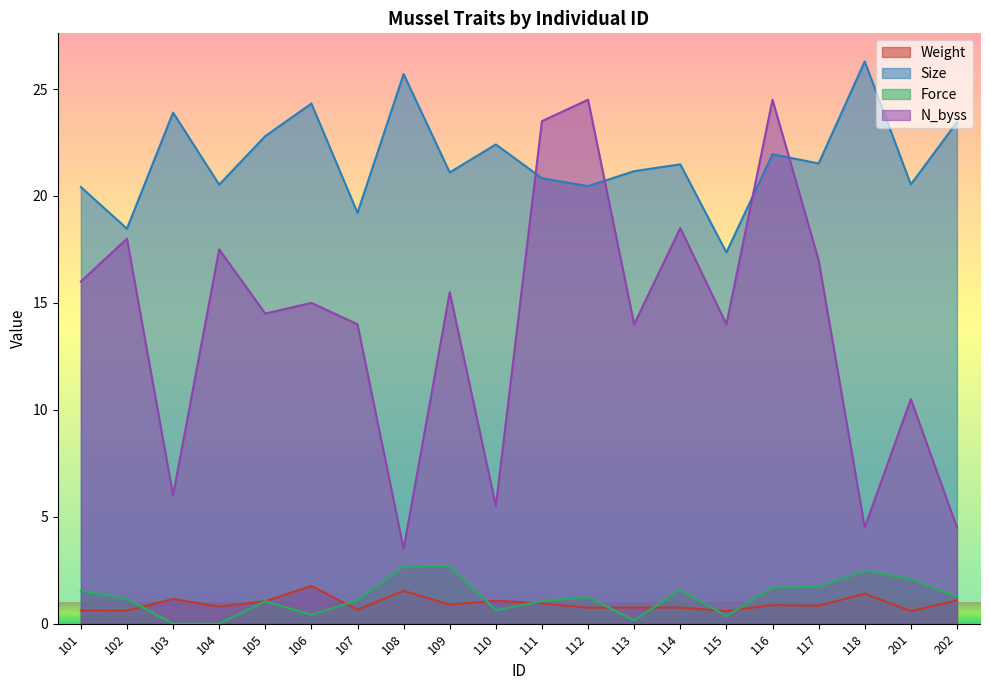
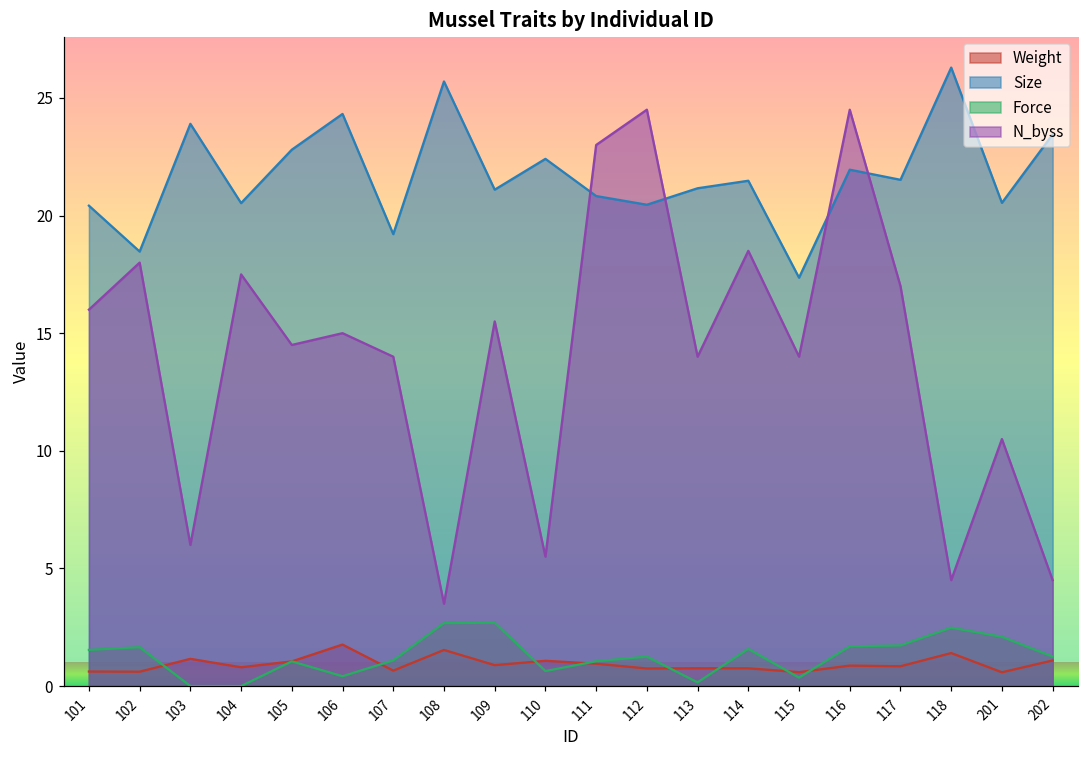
Force, 102: 1.2 -> 1.7
N_byss, 111: 23.5 -> 23.0
